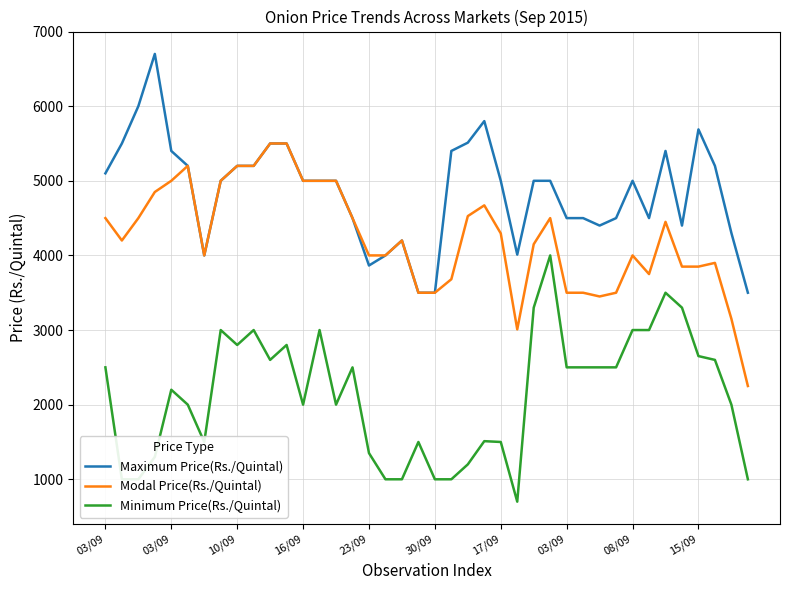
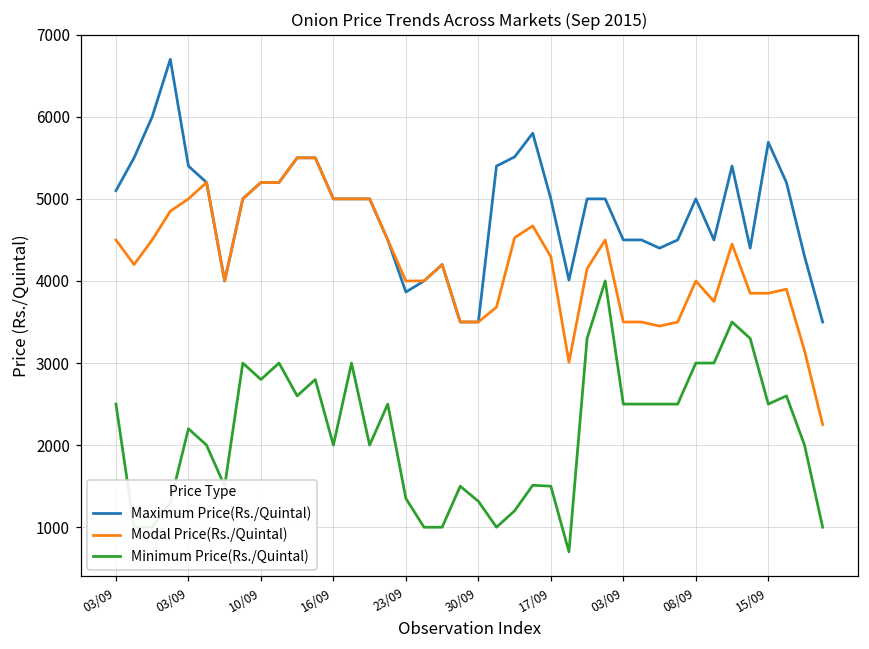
Minimum Price(Rs./Quintal), 30/09: 1000 -> 1300
Minimum Price(Rs./Quintal), 15/09: 2700 -> 2500
